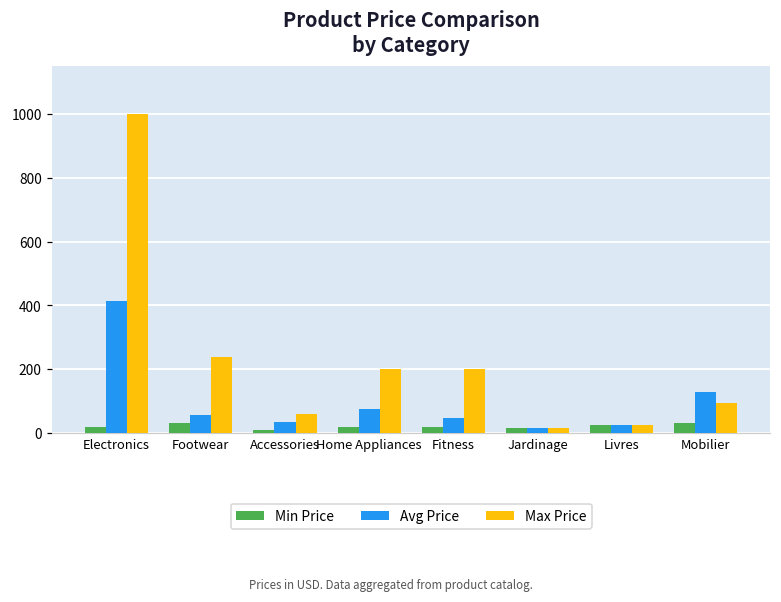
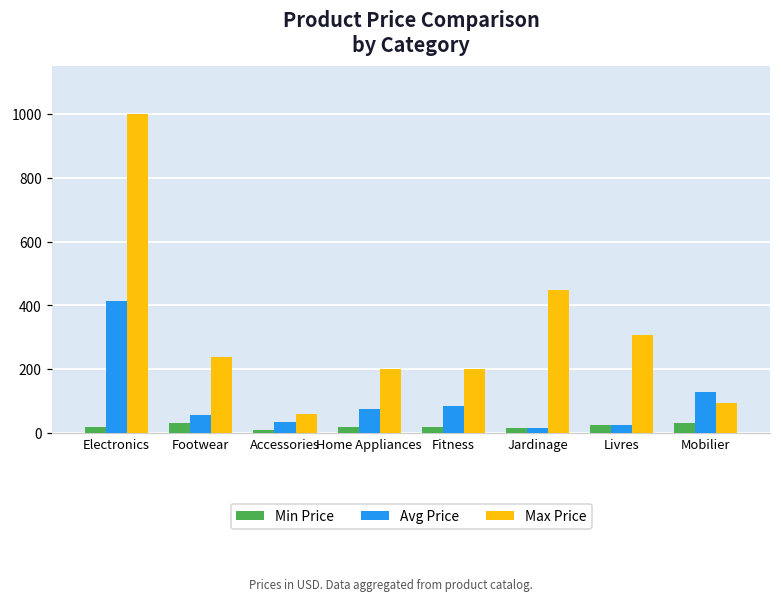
Avg Price, Fitness: 50 -> 80
Max Price, Jardinage: 20 -> 450
Max Price, Livres: 20 -> 310
